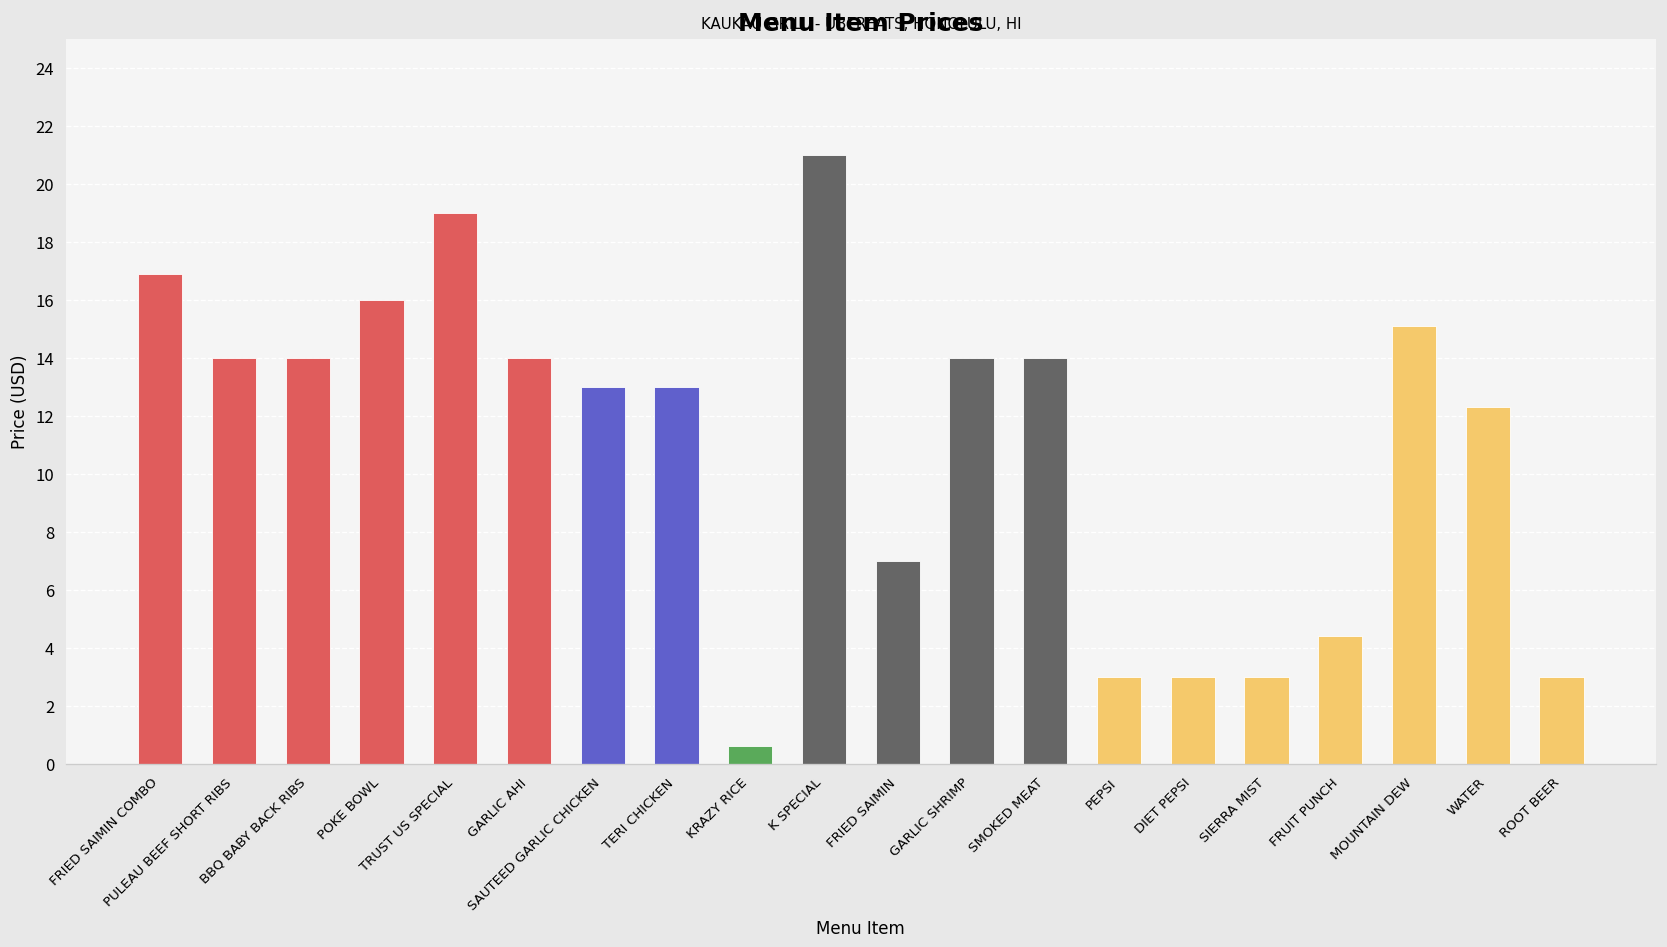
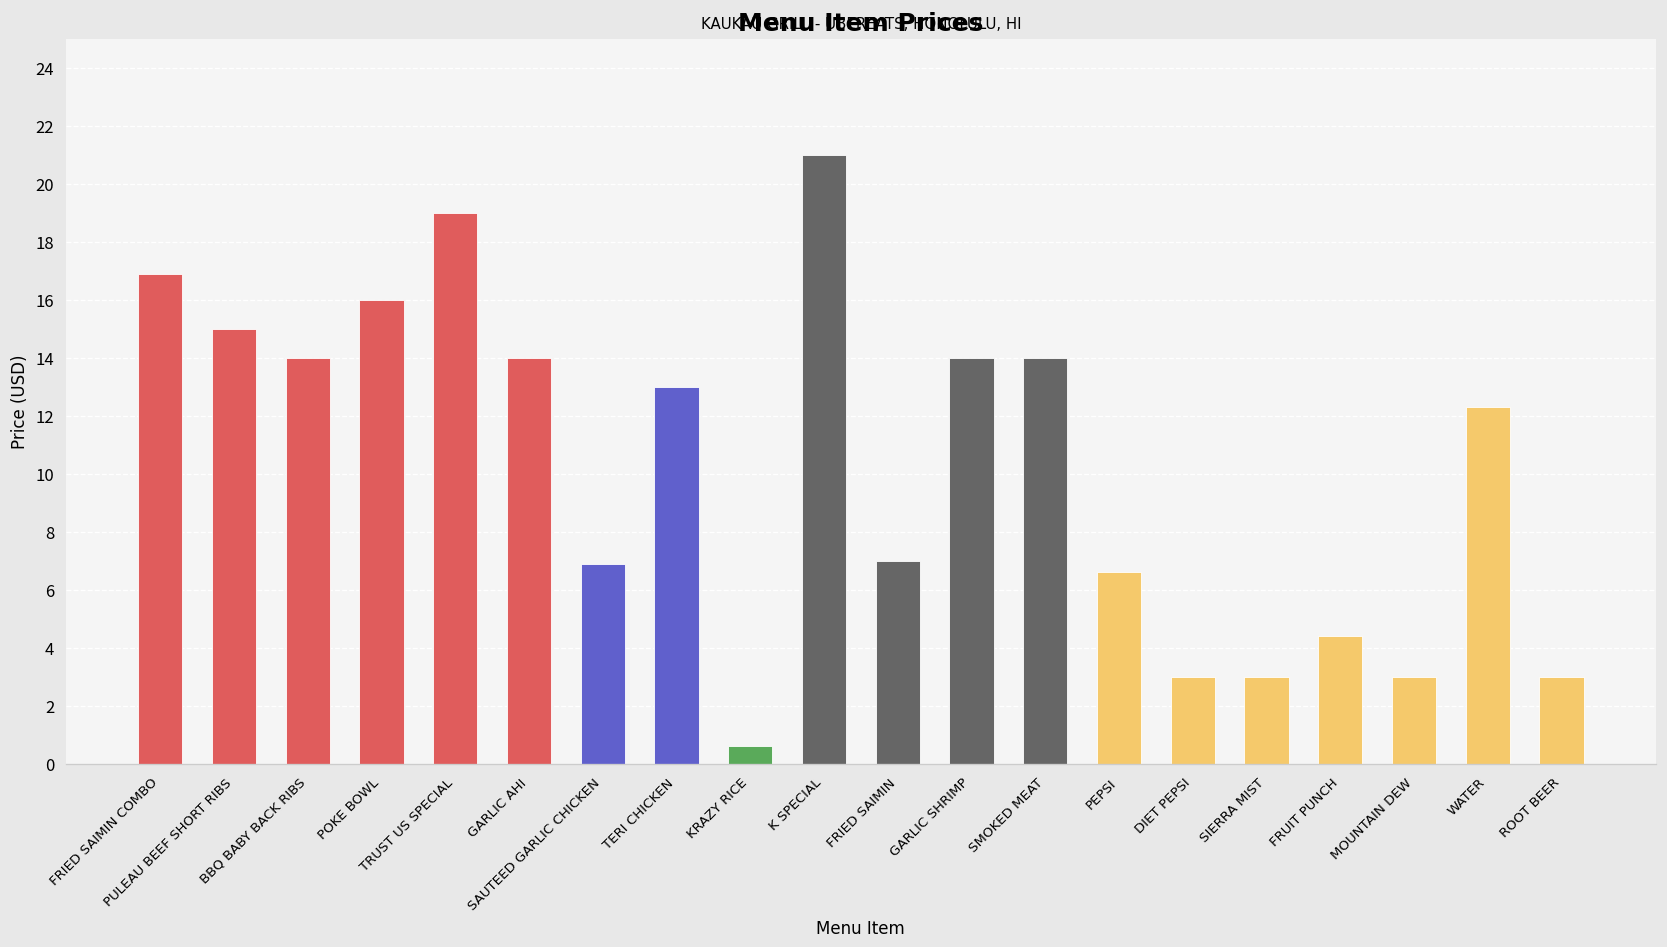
PULEAU BEEF SHORT RIBS: 14 -> 15
SAUTEED GARLIC CHICKEN: 13.0 -> 6.9
PEPSI: 3.0 -> 6.6
MOUNTAIN DEW: 15.1 -> 3.0
